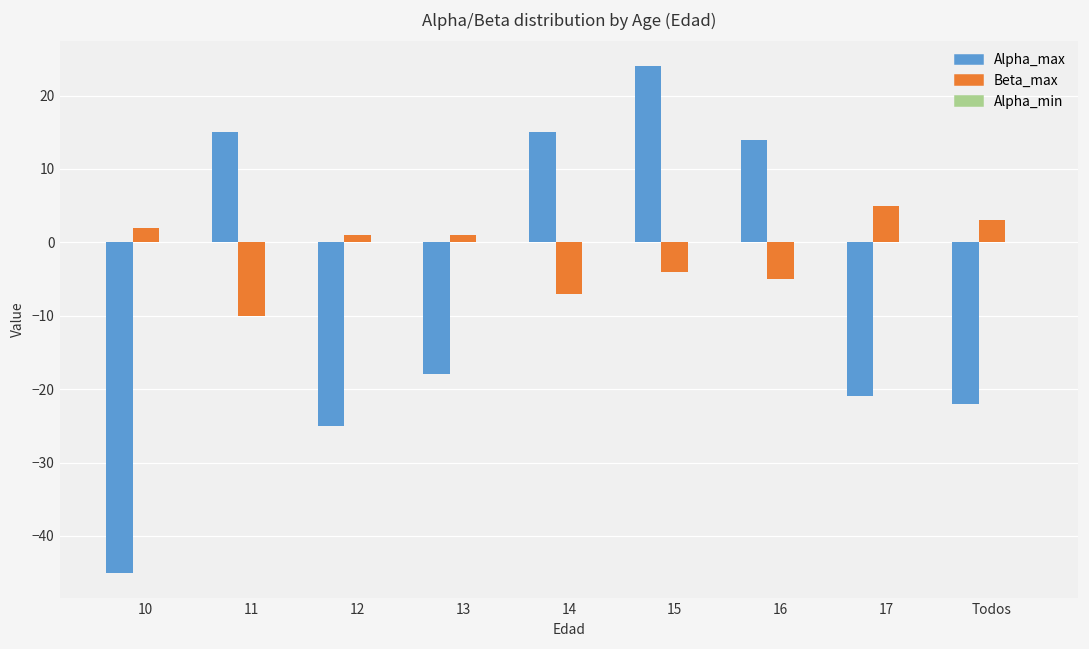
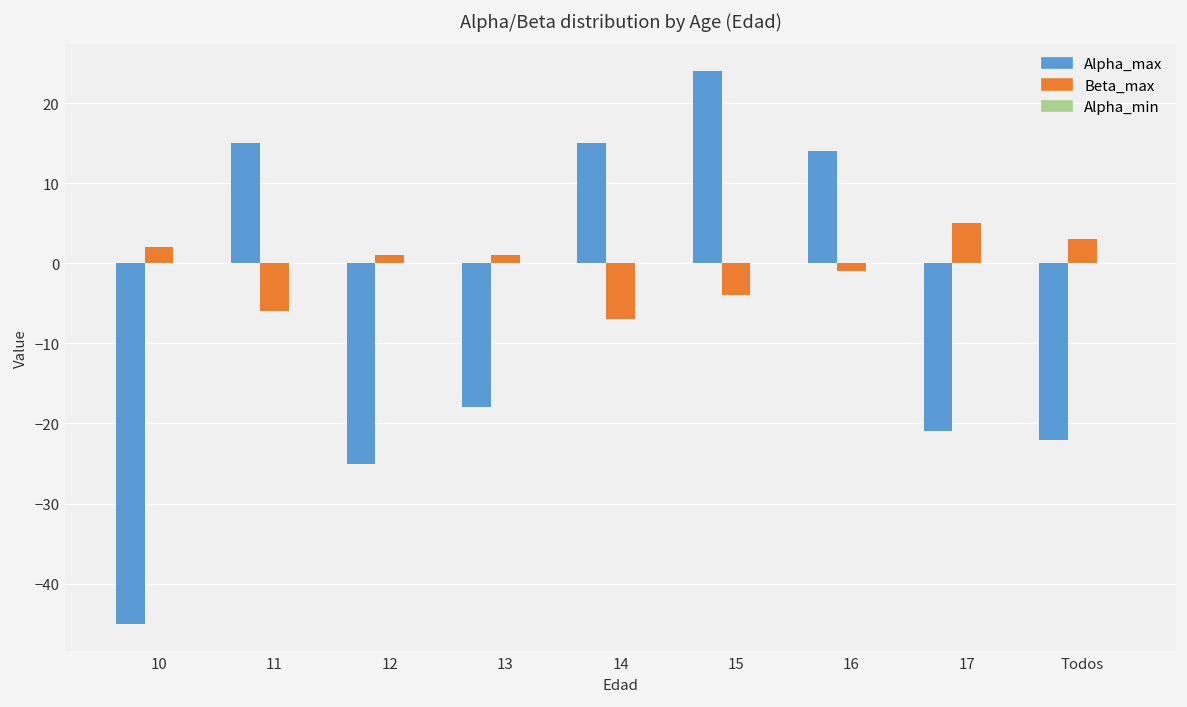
Beta_max, 11: -10 -> -6
Beta_max, 16: -5 -> -1
